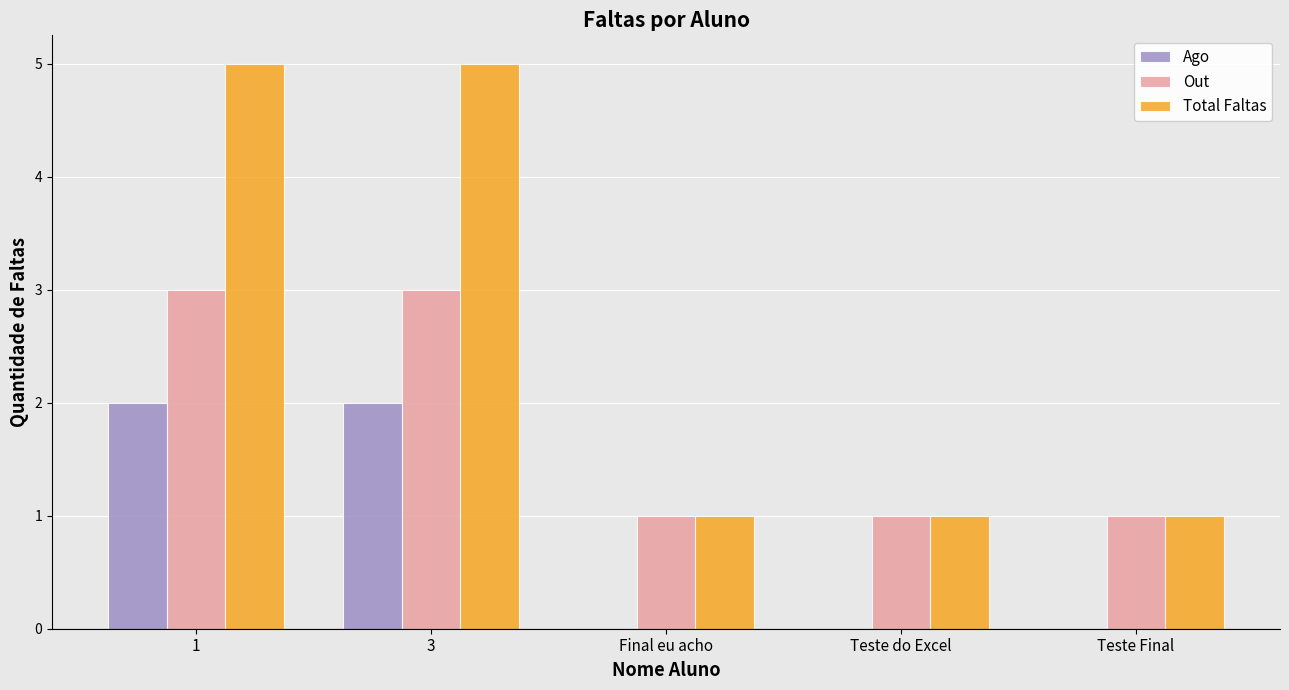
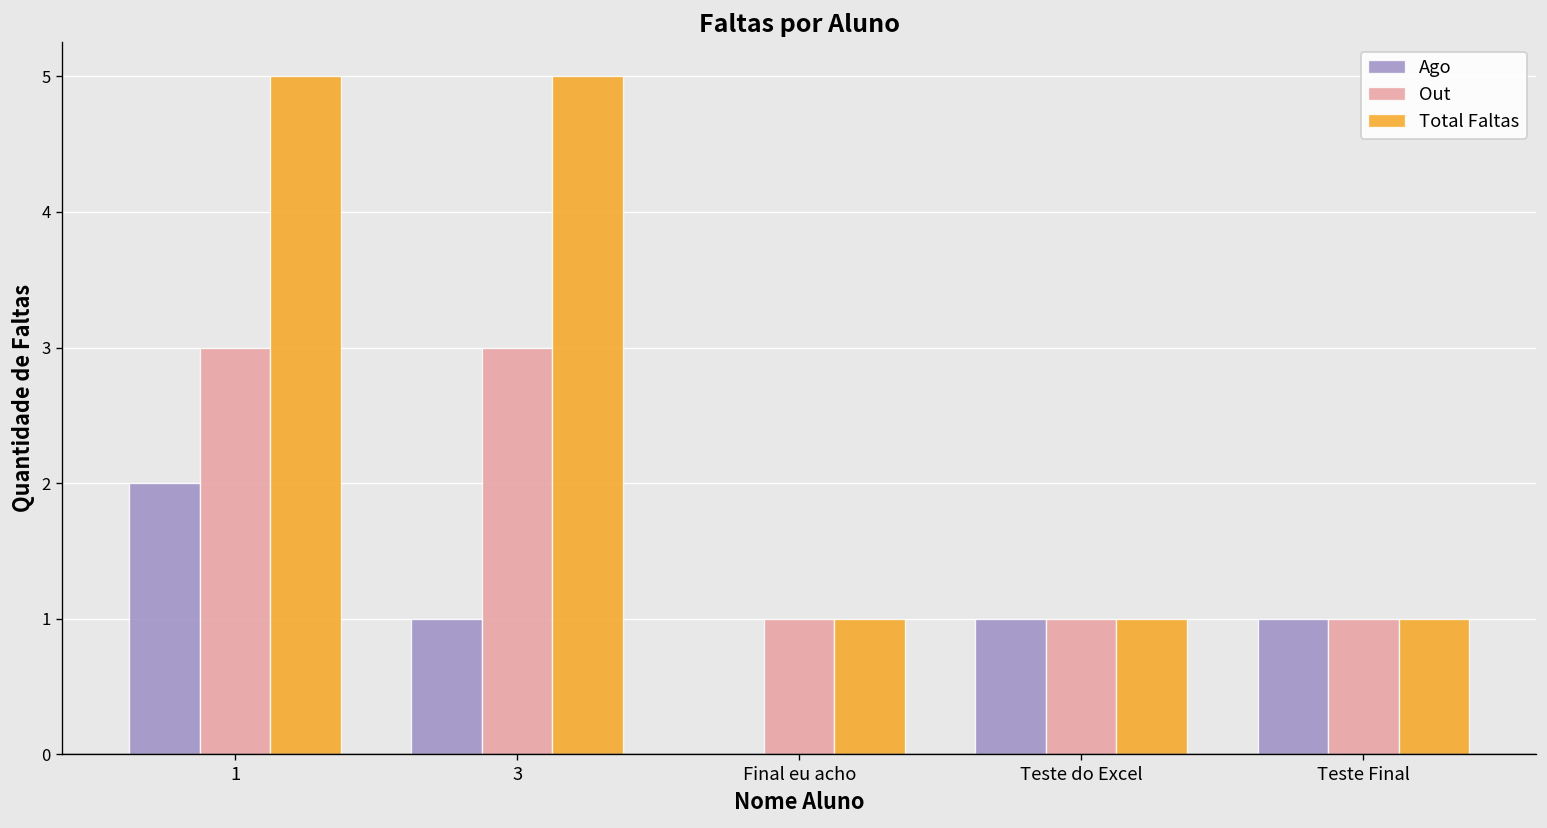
Ago, 3: 2 -> 1
Ago, Teste do Excel: 0 -> 1
Ago, Teste Final: 0 -> 1
